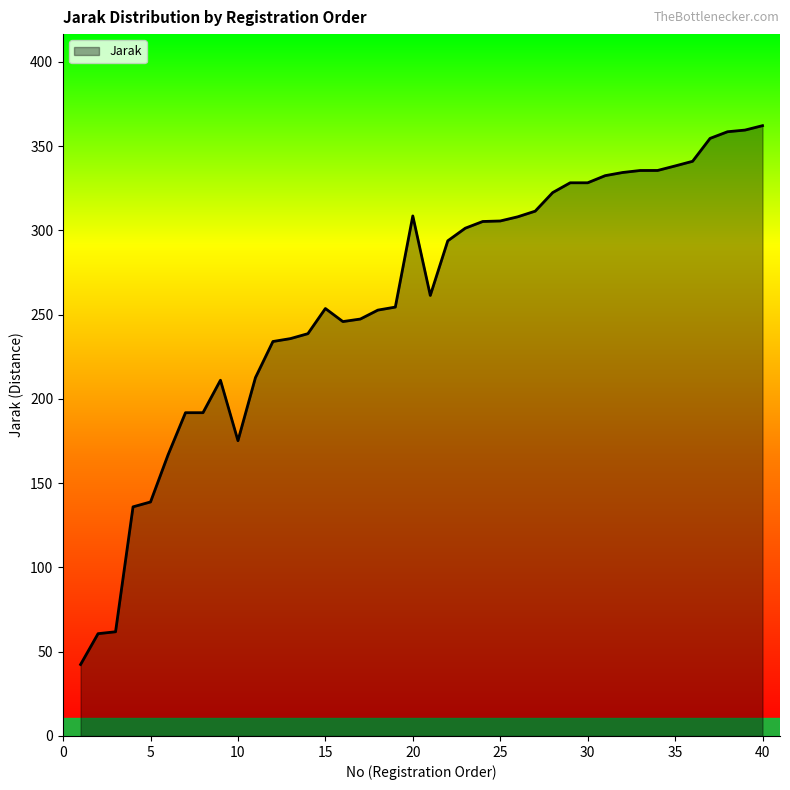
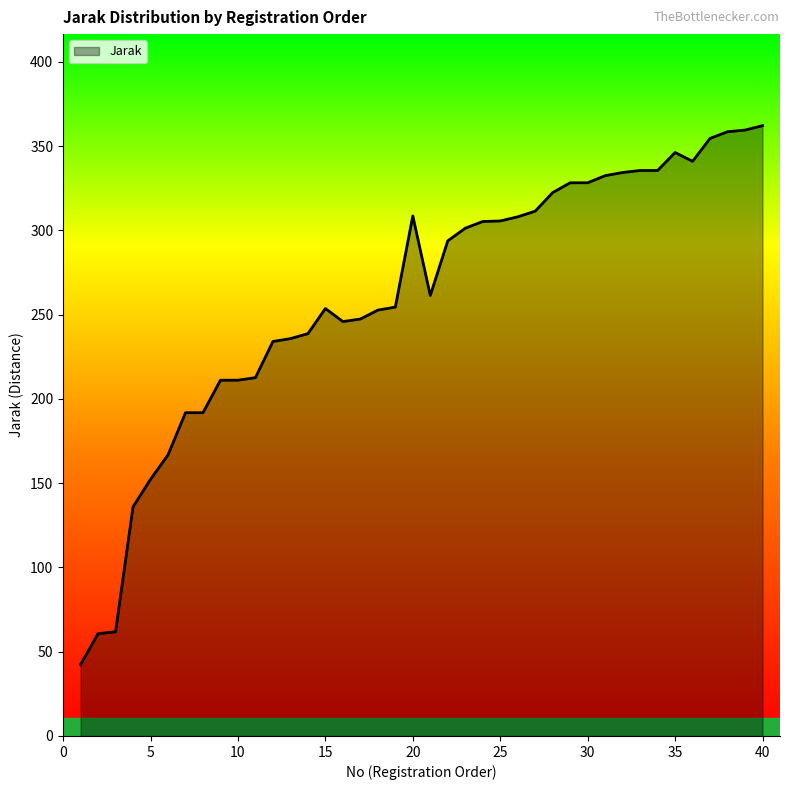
5: 139 -> 152
10: 175 -> 211
35: 338 -> 346
